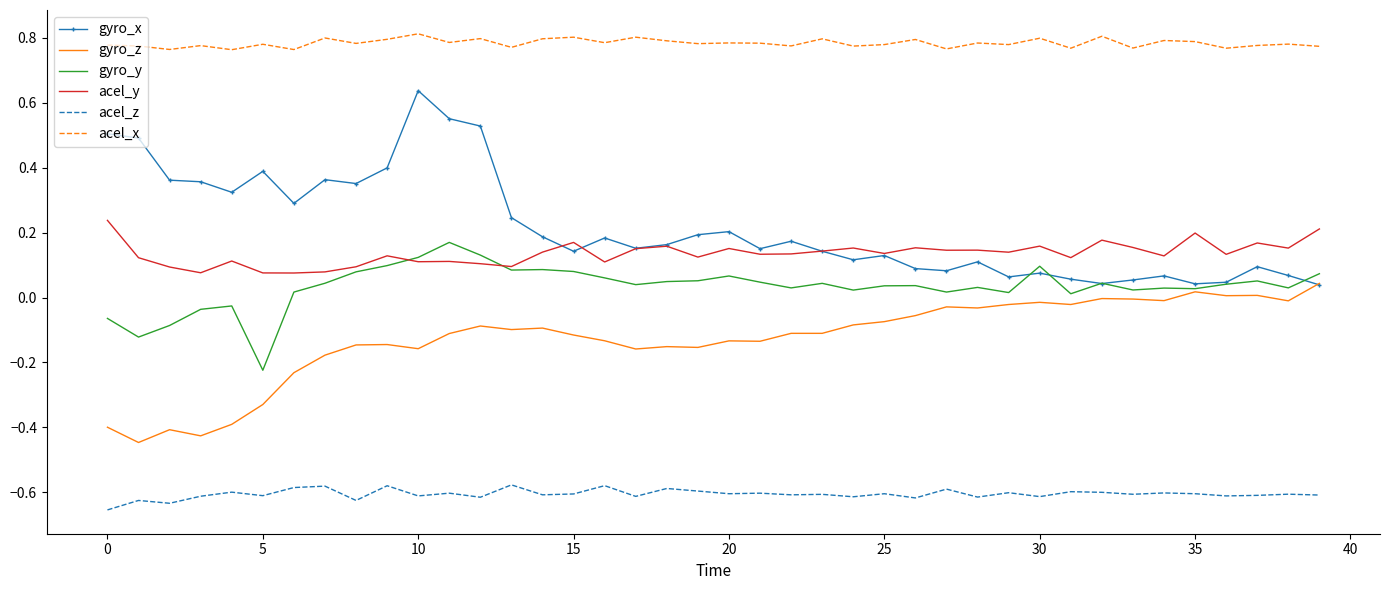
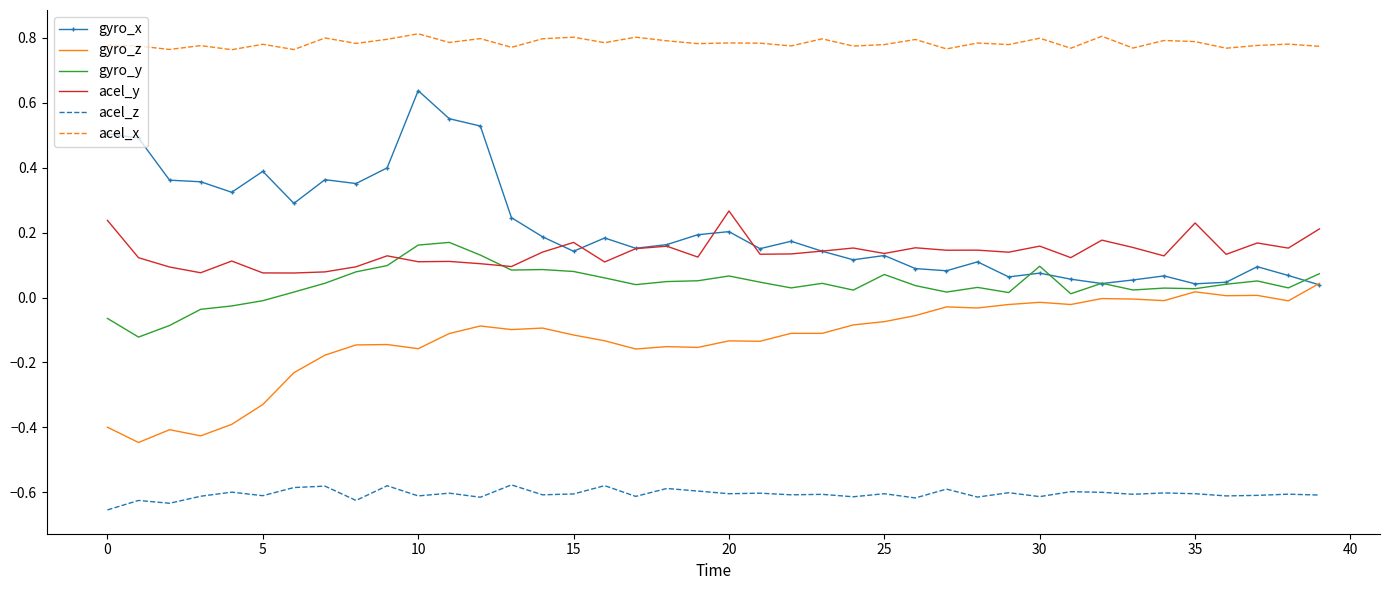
gyro_y, 5: -0.22 -> -0.01
gyro_y, 10: 0.12 -> 0.16
acel_y, 20: 0.15 -> 0.27
gyro_y, 25: 0.04 -> 0.07
acel_y, 35: 0.20 -> 0.23
